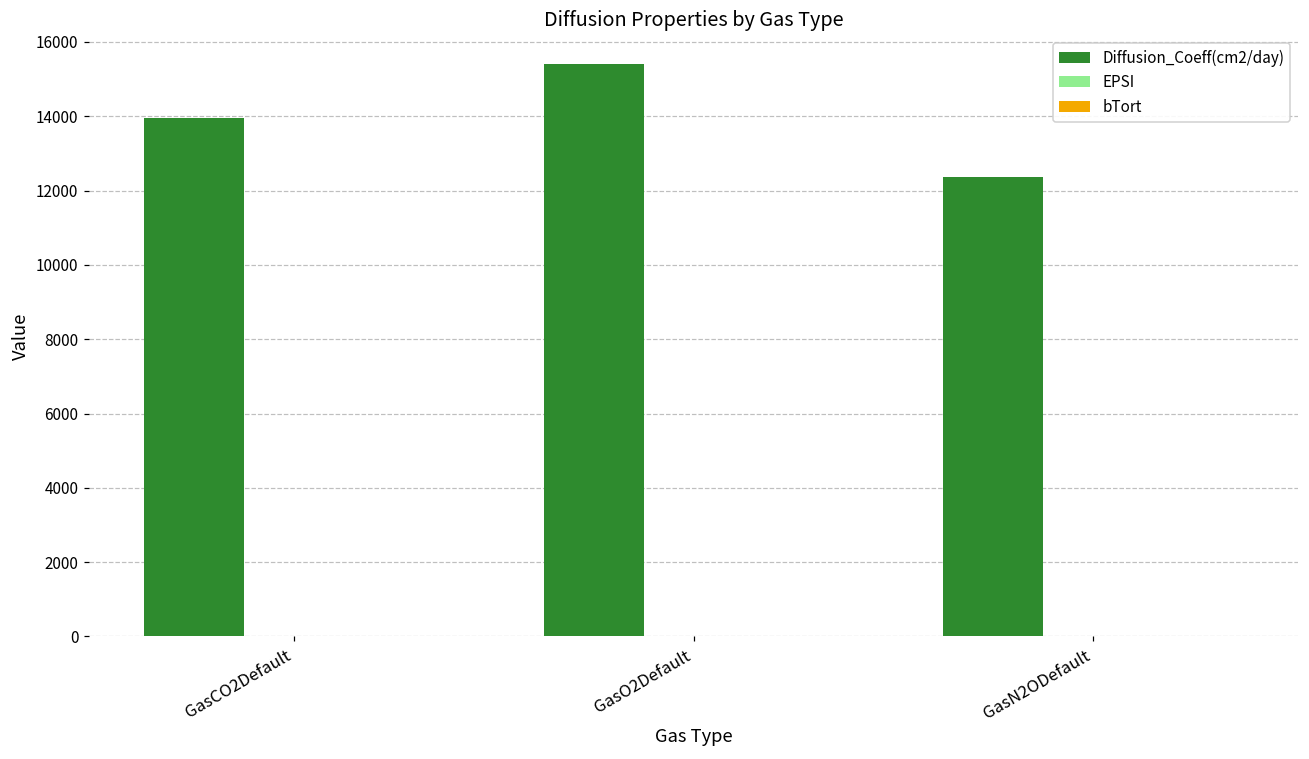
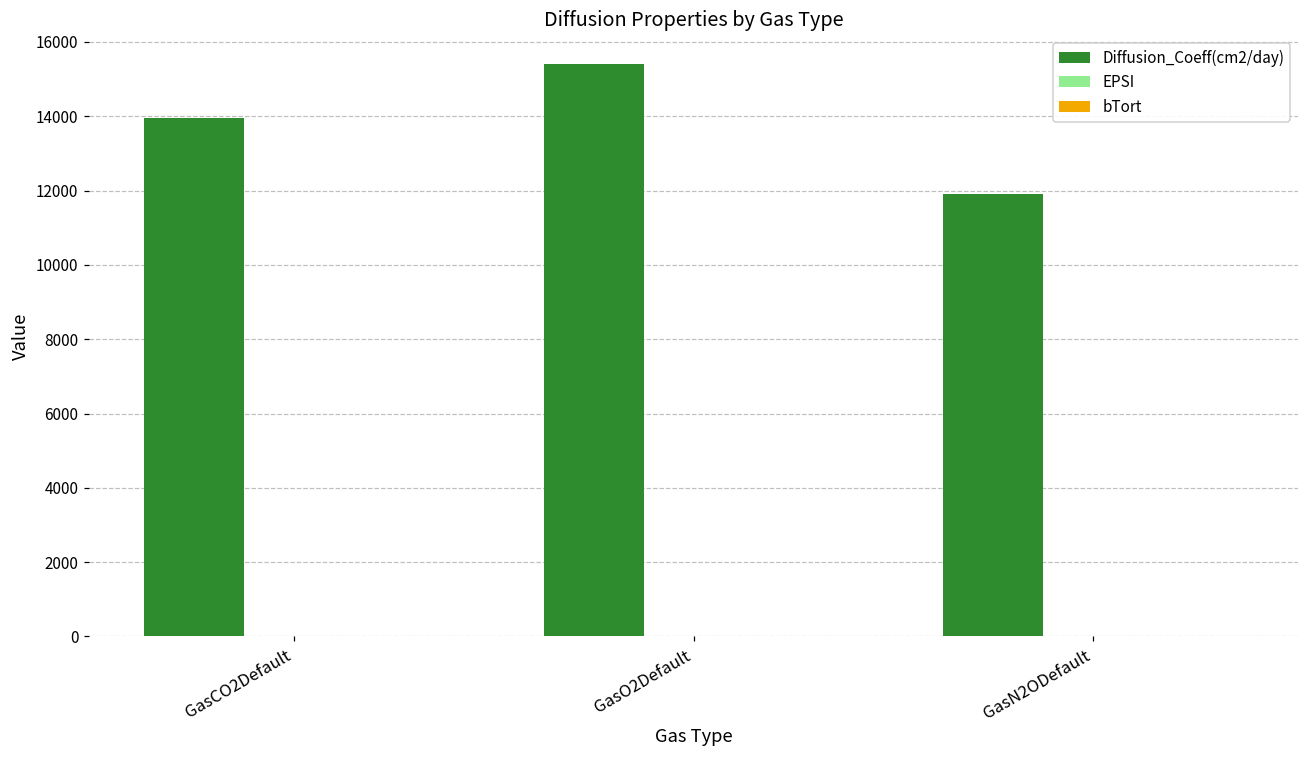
Diffusion_Coeff(cm2/day), GasN2ODefault: 12400 -> 11900
